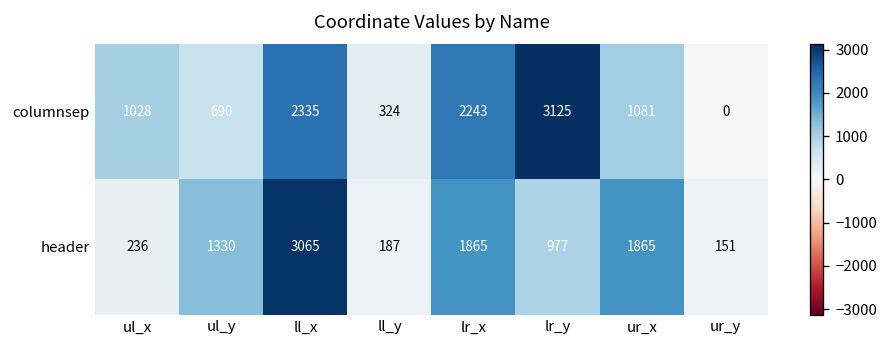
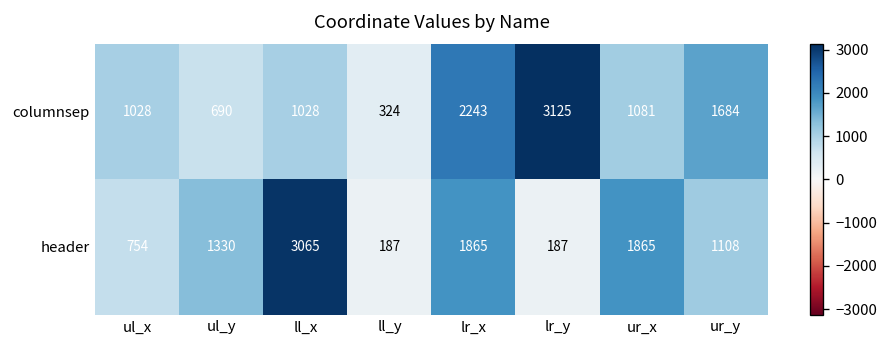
columnsep, ll_x: 2335 -> 1028
columnsep, ur_y: 0 -> 1684
header, ul_x: 236 -> 754
header, lr_y: 977 -> 187
header, ur_y: 151 -> 1108
